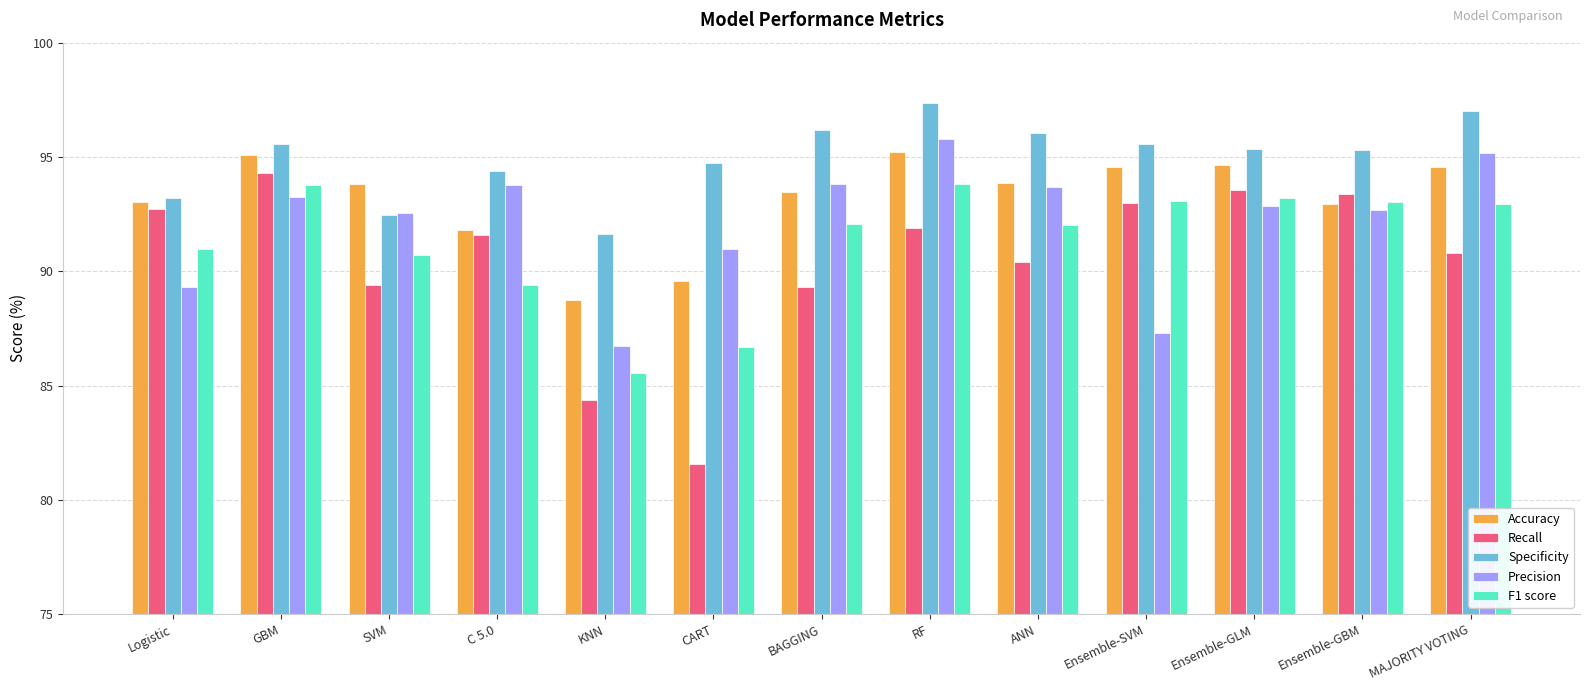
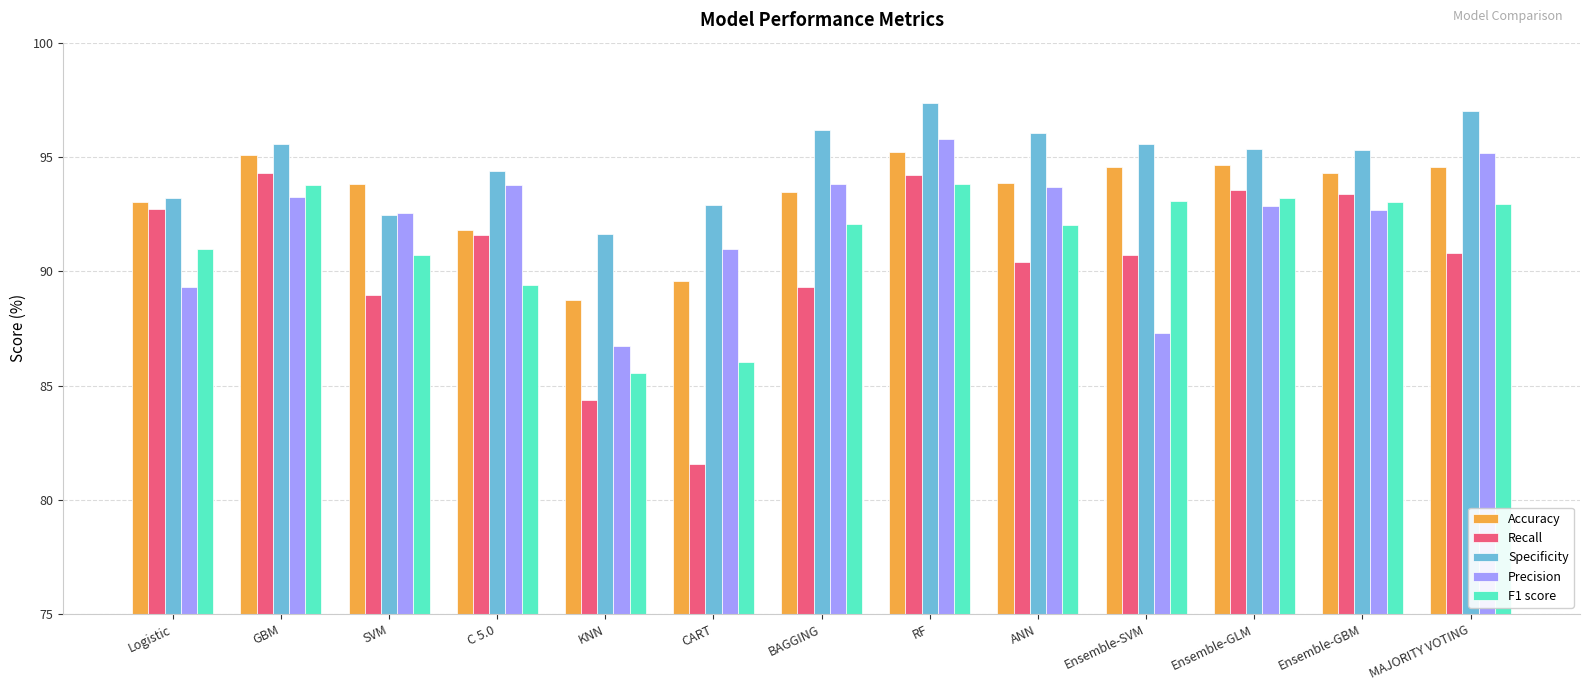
Recall, SVM: 89.4 -> 89.0
Specificity, CART: 94.7 -> 92.9
F1 score, CART: 86.7 -> 86.0
Recall, RF: 91.9 -> 94.2
Recall, Ensemble-SVM: 93.0 -> 90.7
Accuracy, Ensemble-GBM: 93.0 -> 94.3
